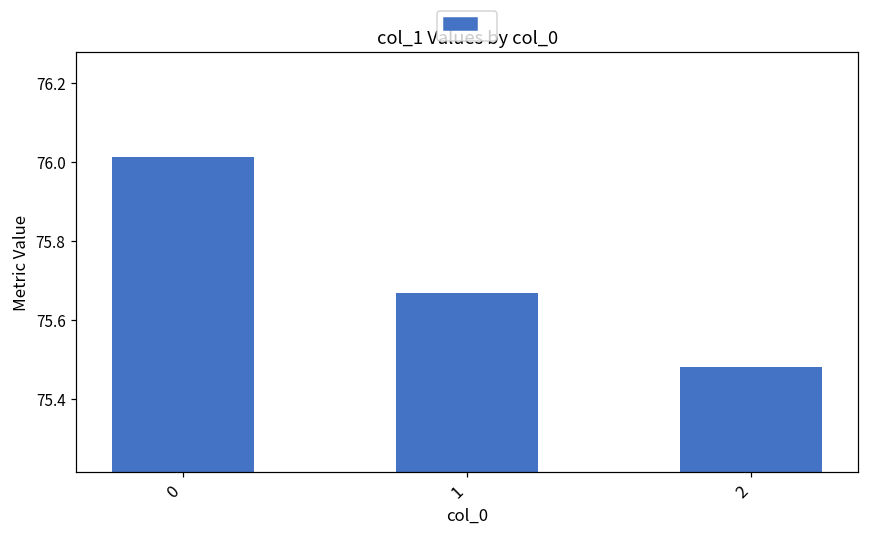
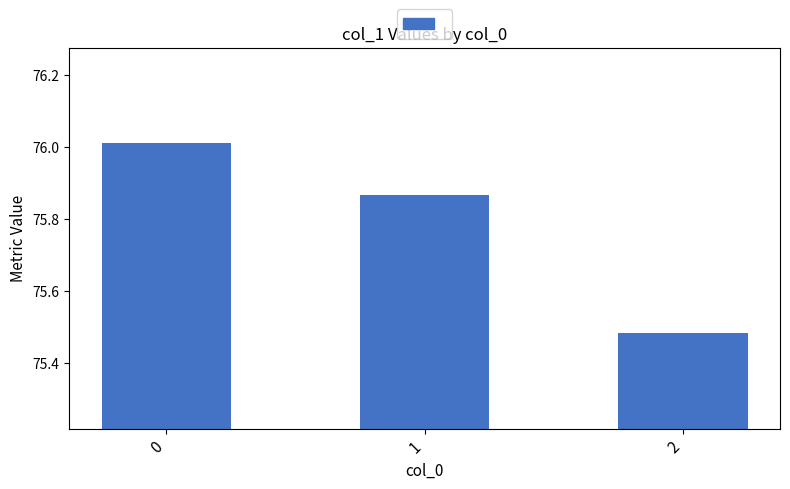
1: 75.67 -> 75.87
